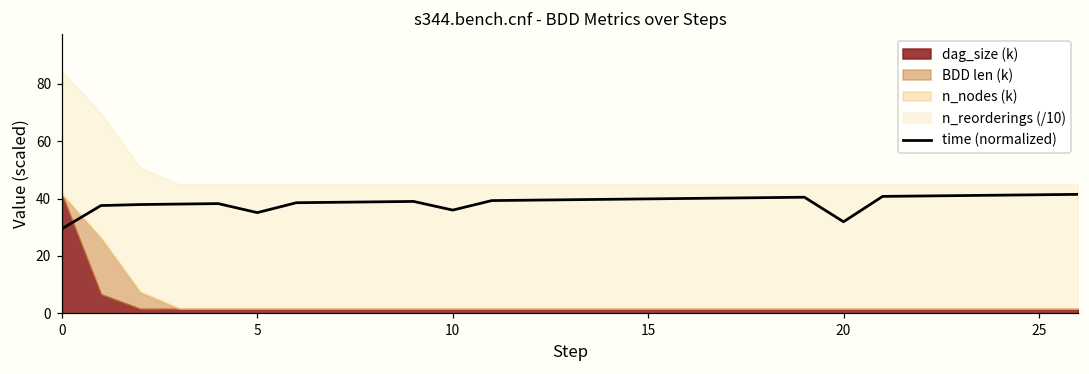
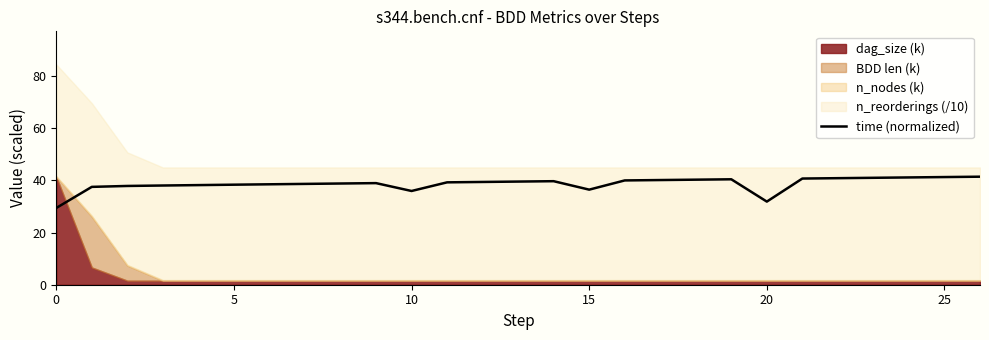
time (normalized), 5: 35 -> 38
time (normalized), 15: 40 -> 36
